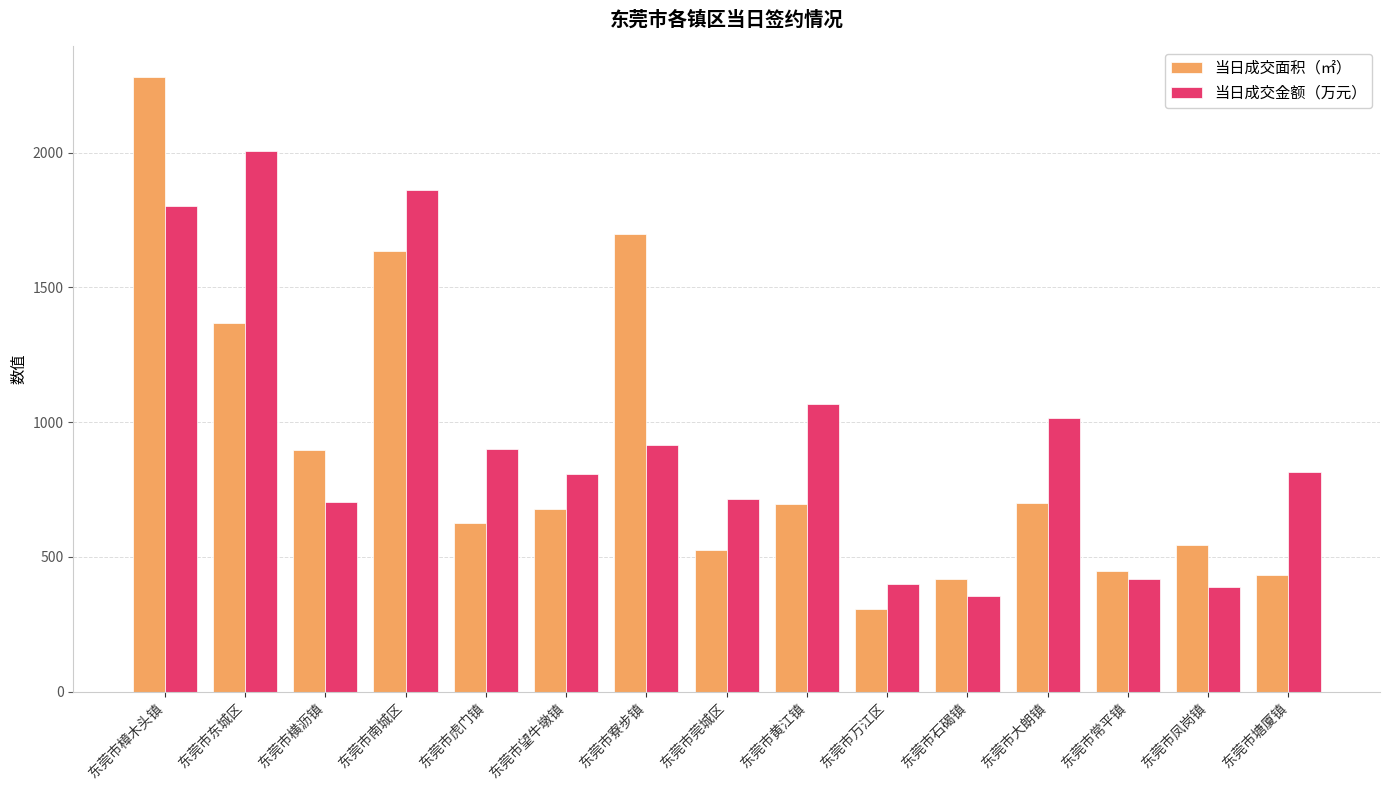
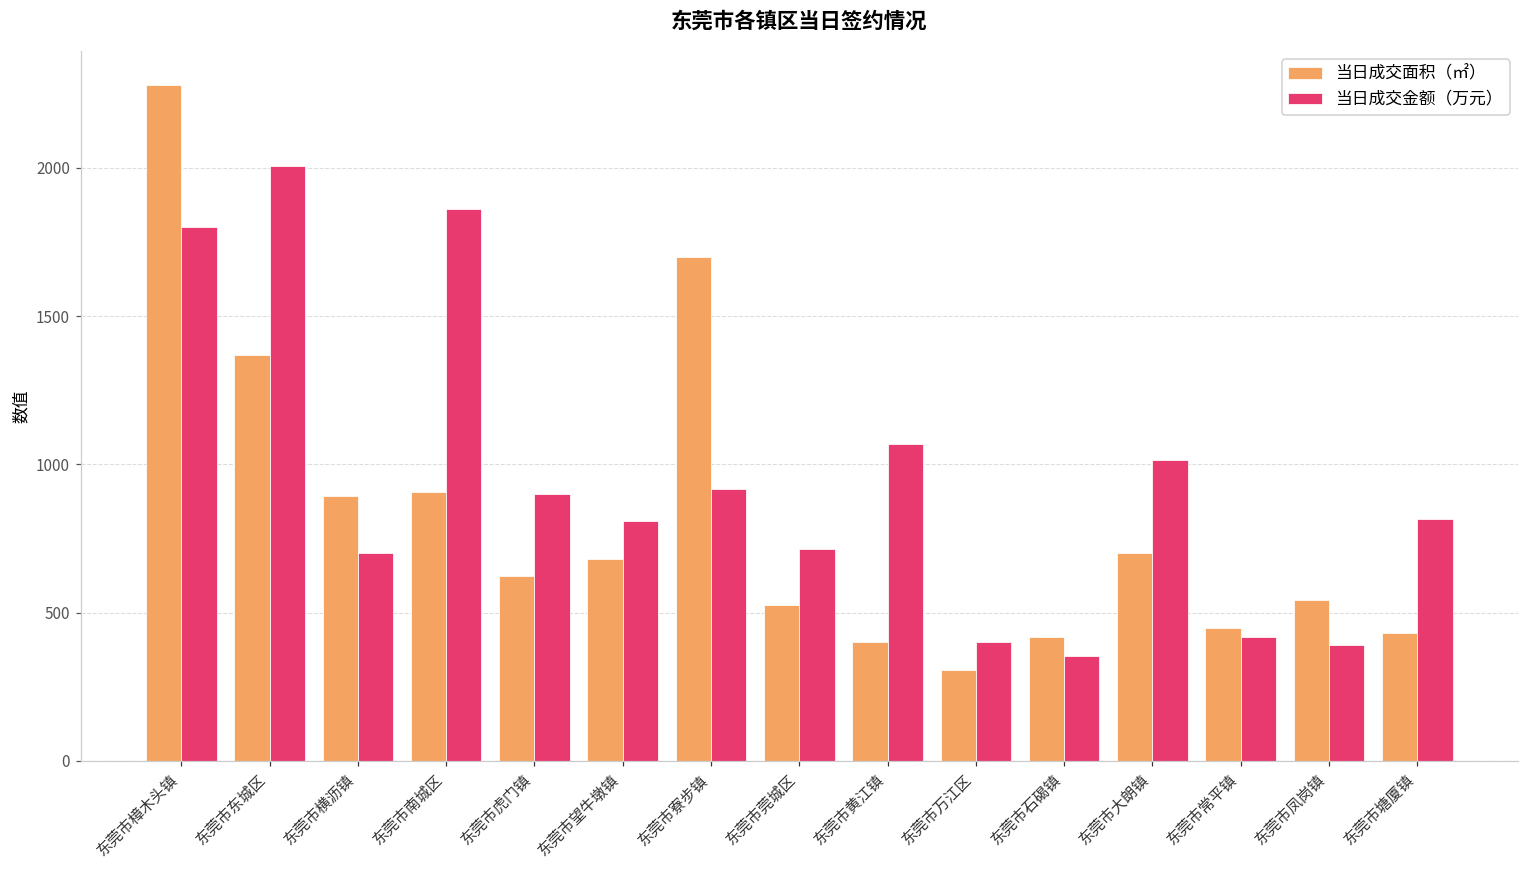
当日成交面积（㎡）, 东莞市南城区: 1640 -> 910
当日成交面积（㎡）, 东莞市黄江镇: 700 -> 400
